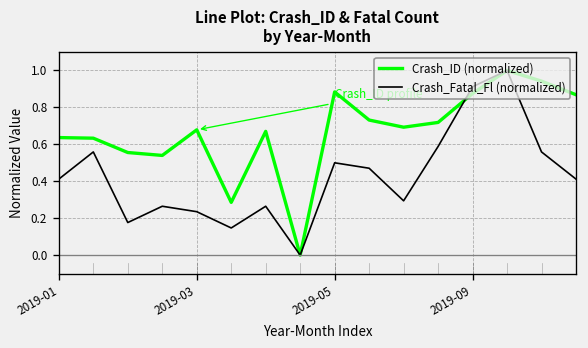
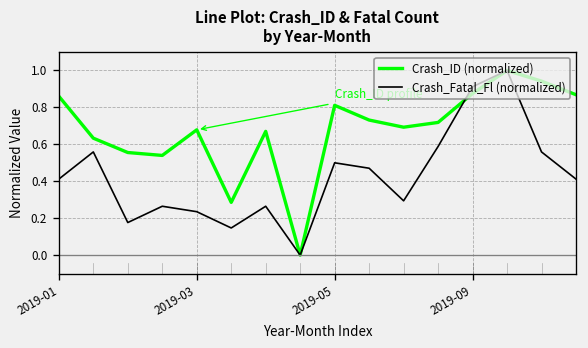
Crash_ID (normalized), 2019-01: 0.64 -> 0.86
Crash_ID (normalized), 2019-05: 0.88 -> 0.81
